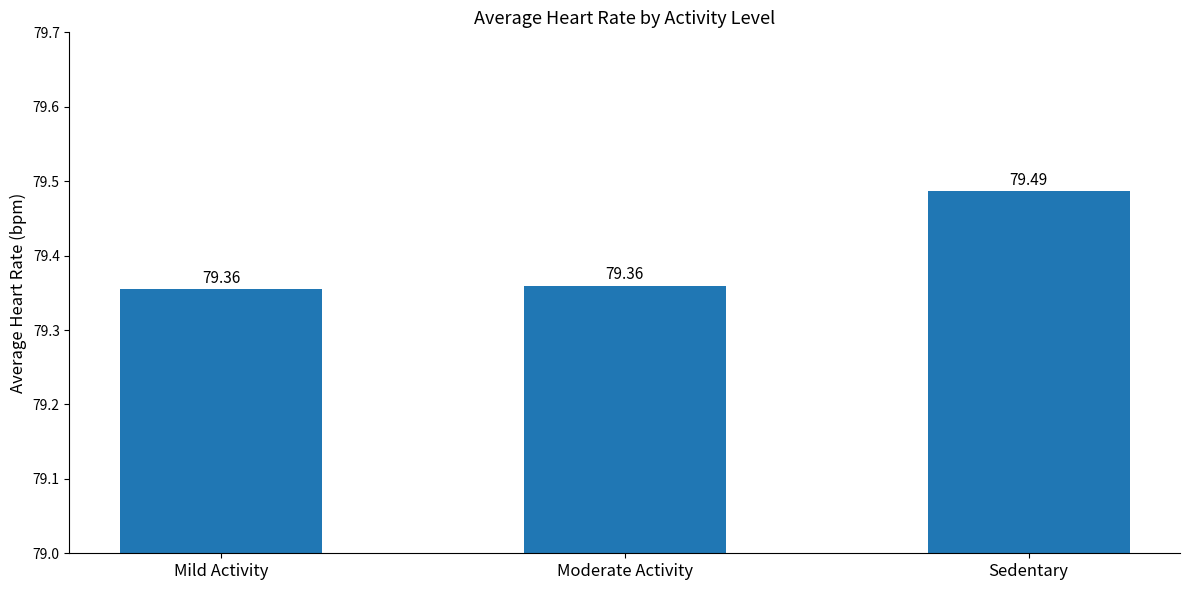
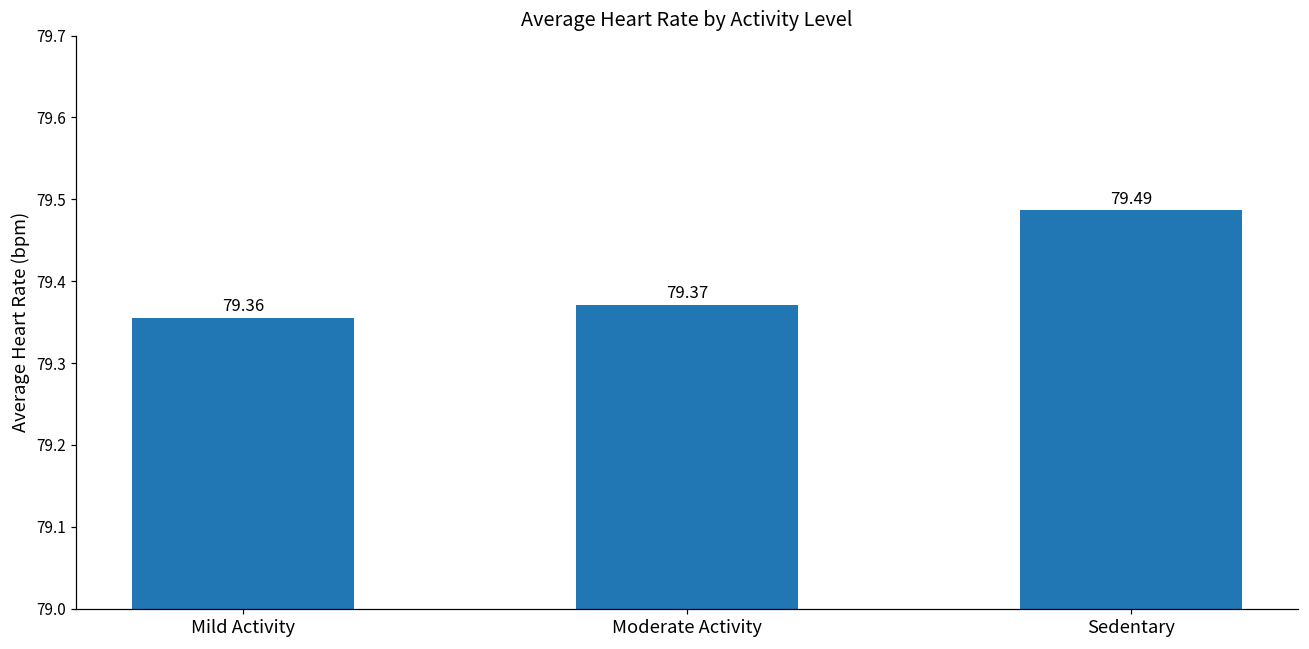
Moderate Activity: 79.36 -> 79.37
